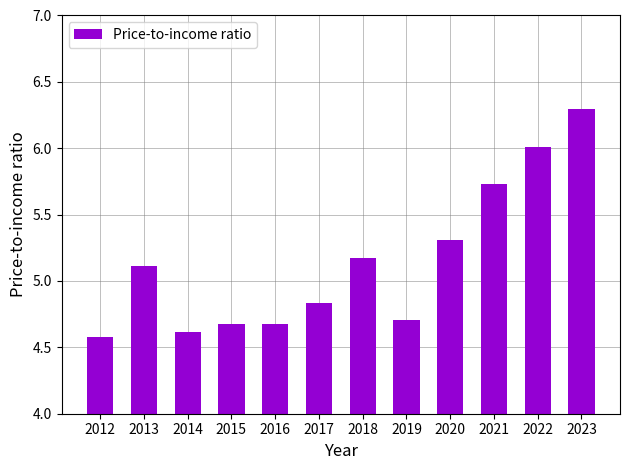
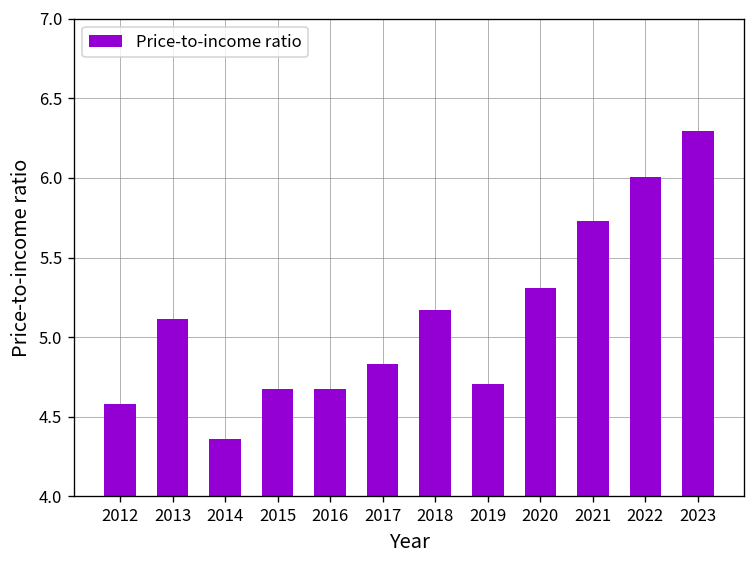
2014: 4.61 -> 4.36
